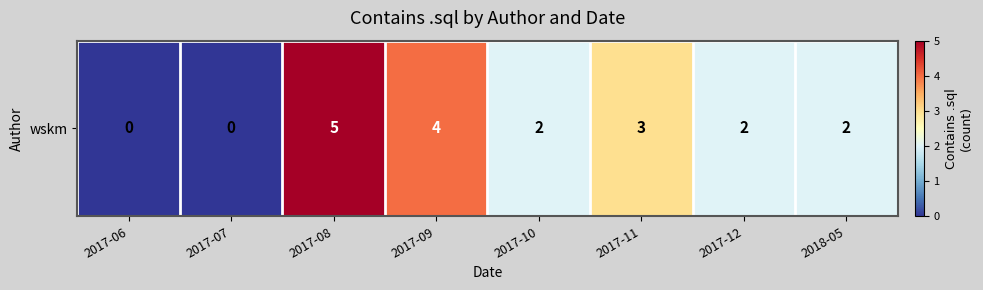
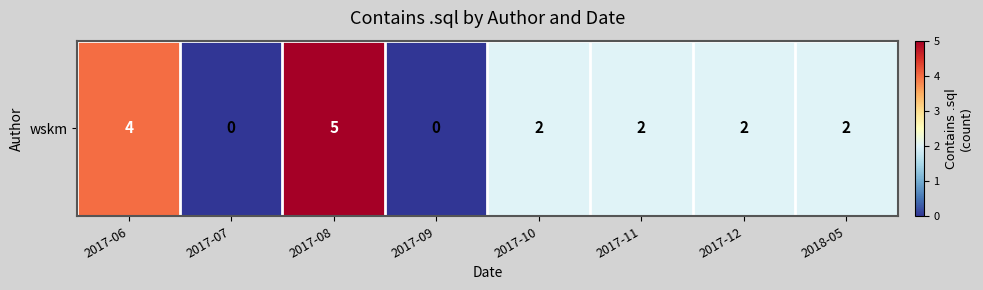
wskm, 2017-06: 0 -> 4
wskm, 2017-09: 4 -> 0
wskm, 2017-11: 3 -> 2
